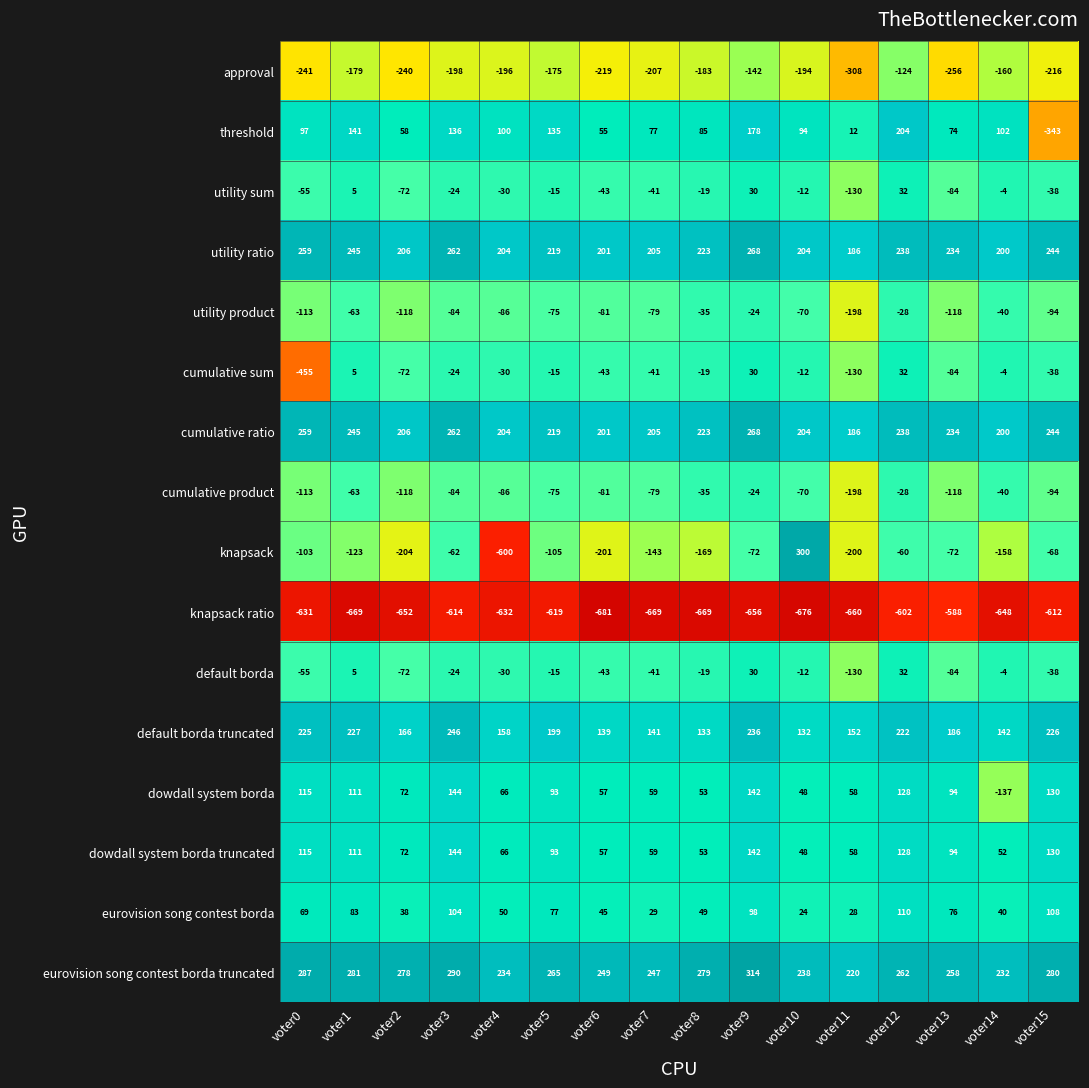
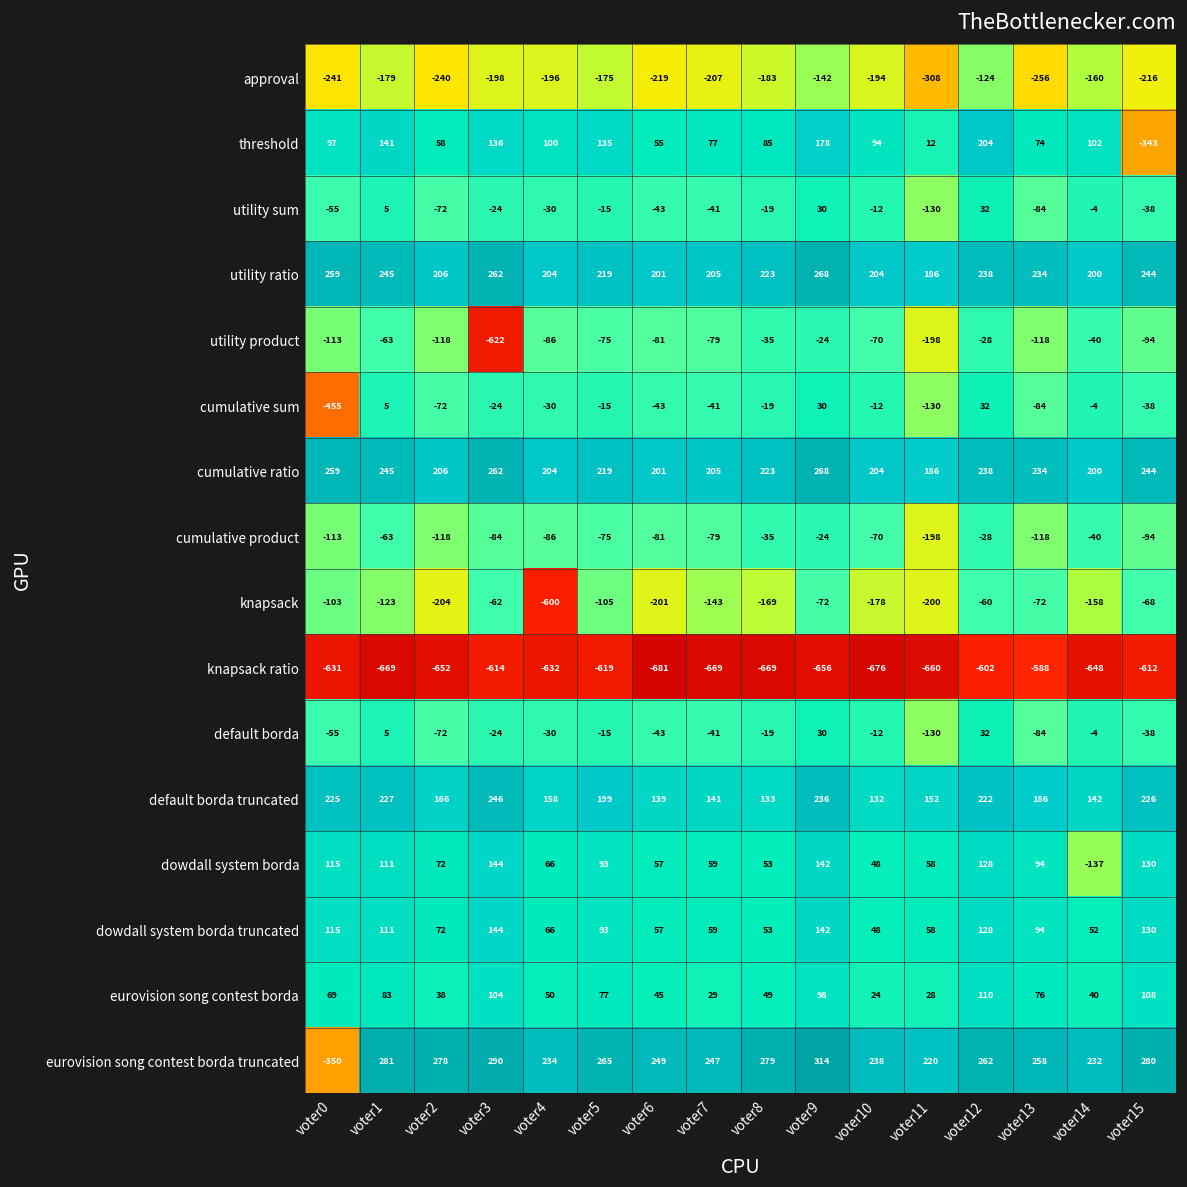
utility product, voter3: -84 -> -622
knapsack, voter10: 300 -> -178
eurovision song contest borda truncated, voter0: 287 -> -350
